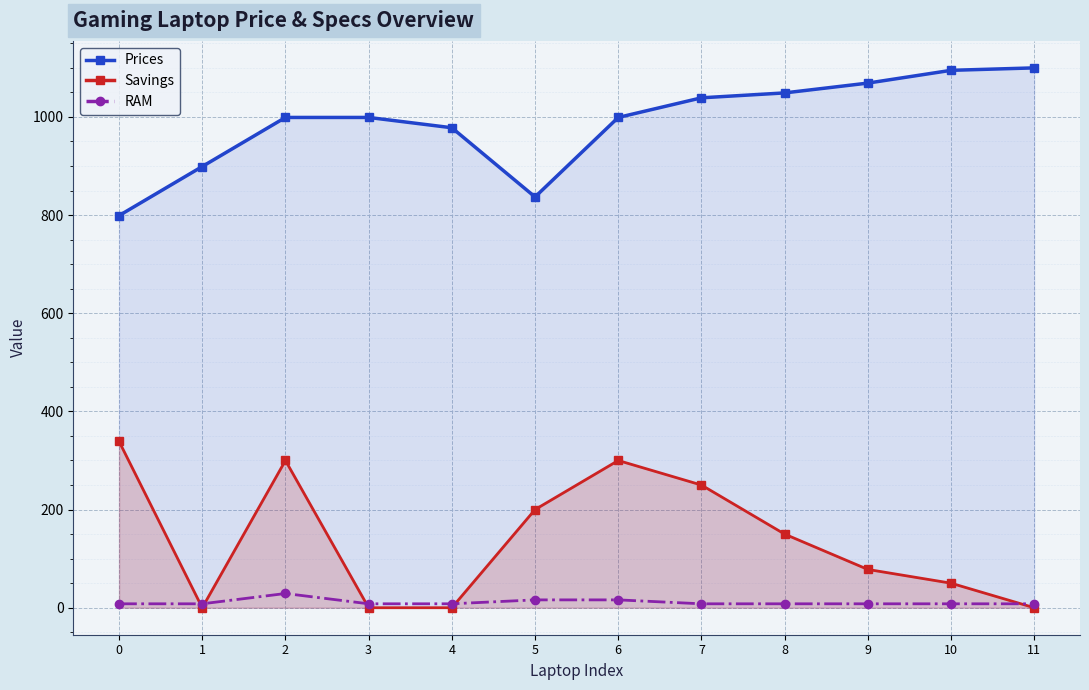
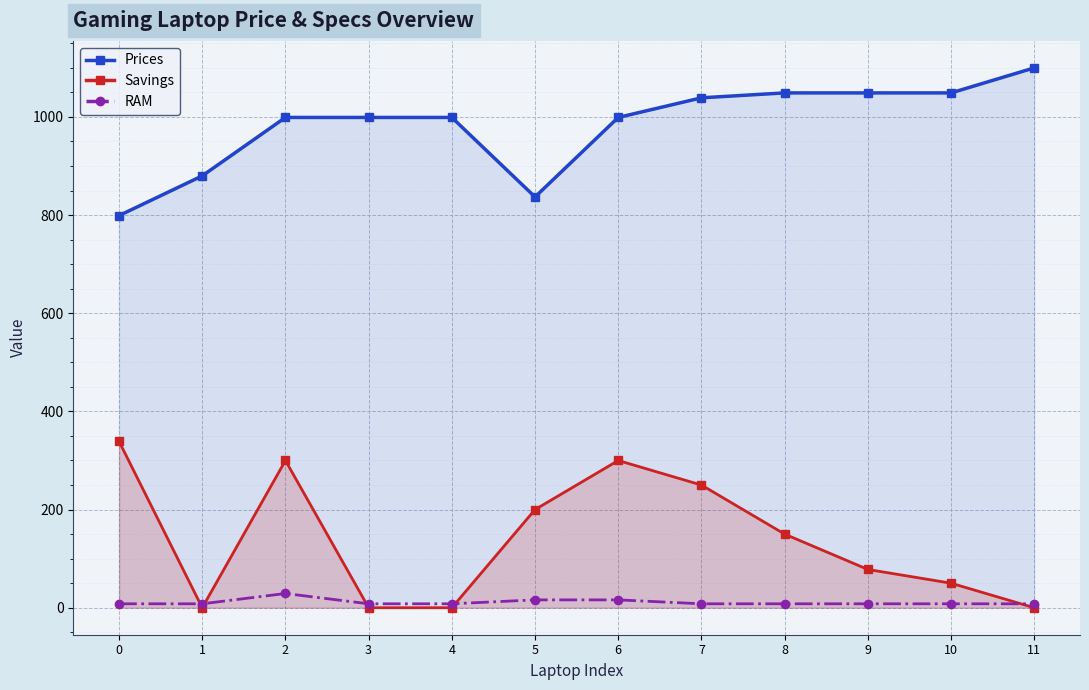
Prices, 1: 900 -> 880
Prices, 4: 980 -> 1000
Prices, 9: 1070 -> 1050
Prices, 10: 1100 -> 1050
